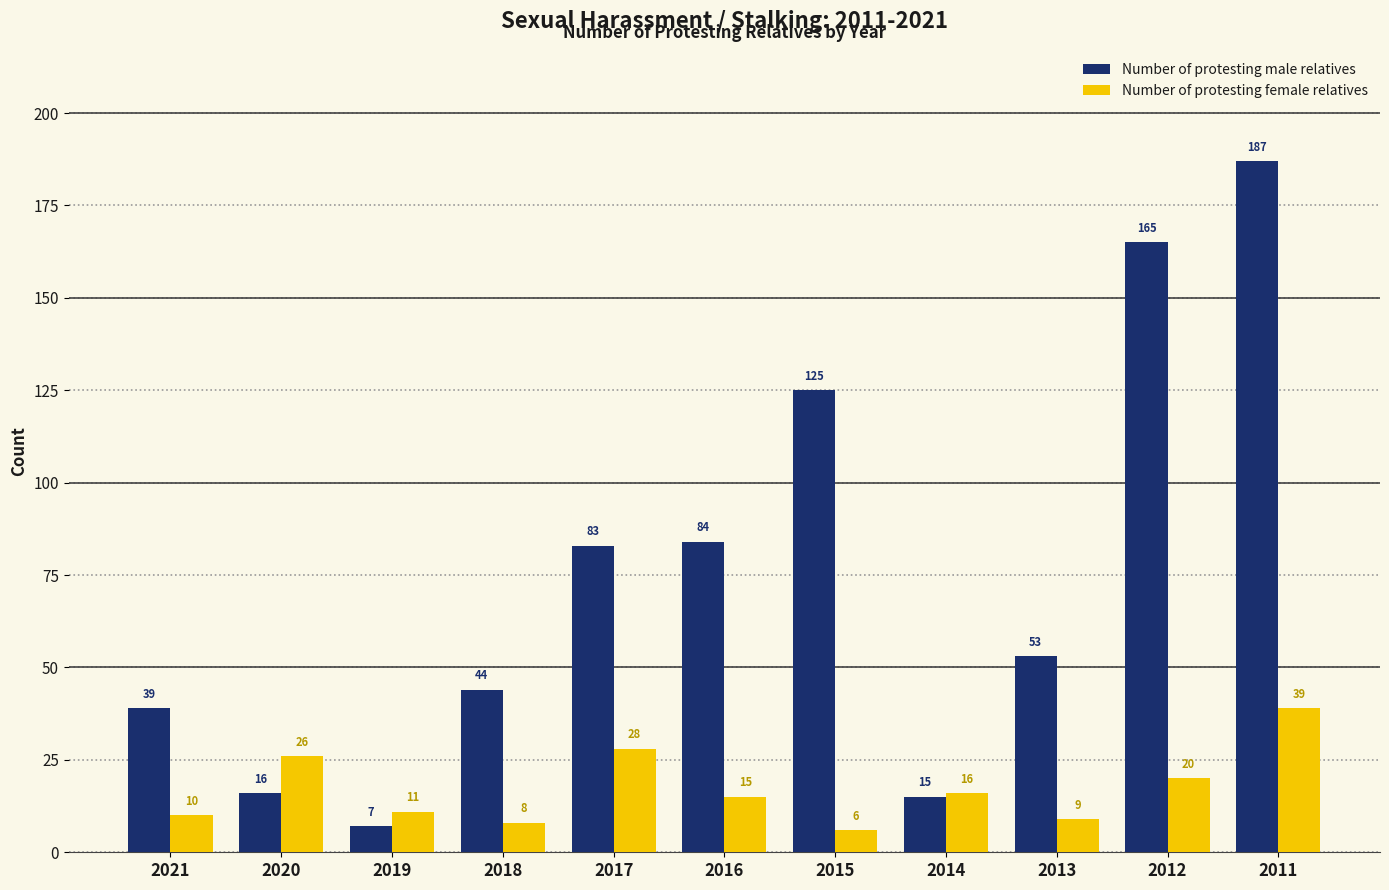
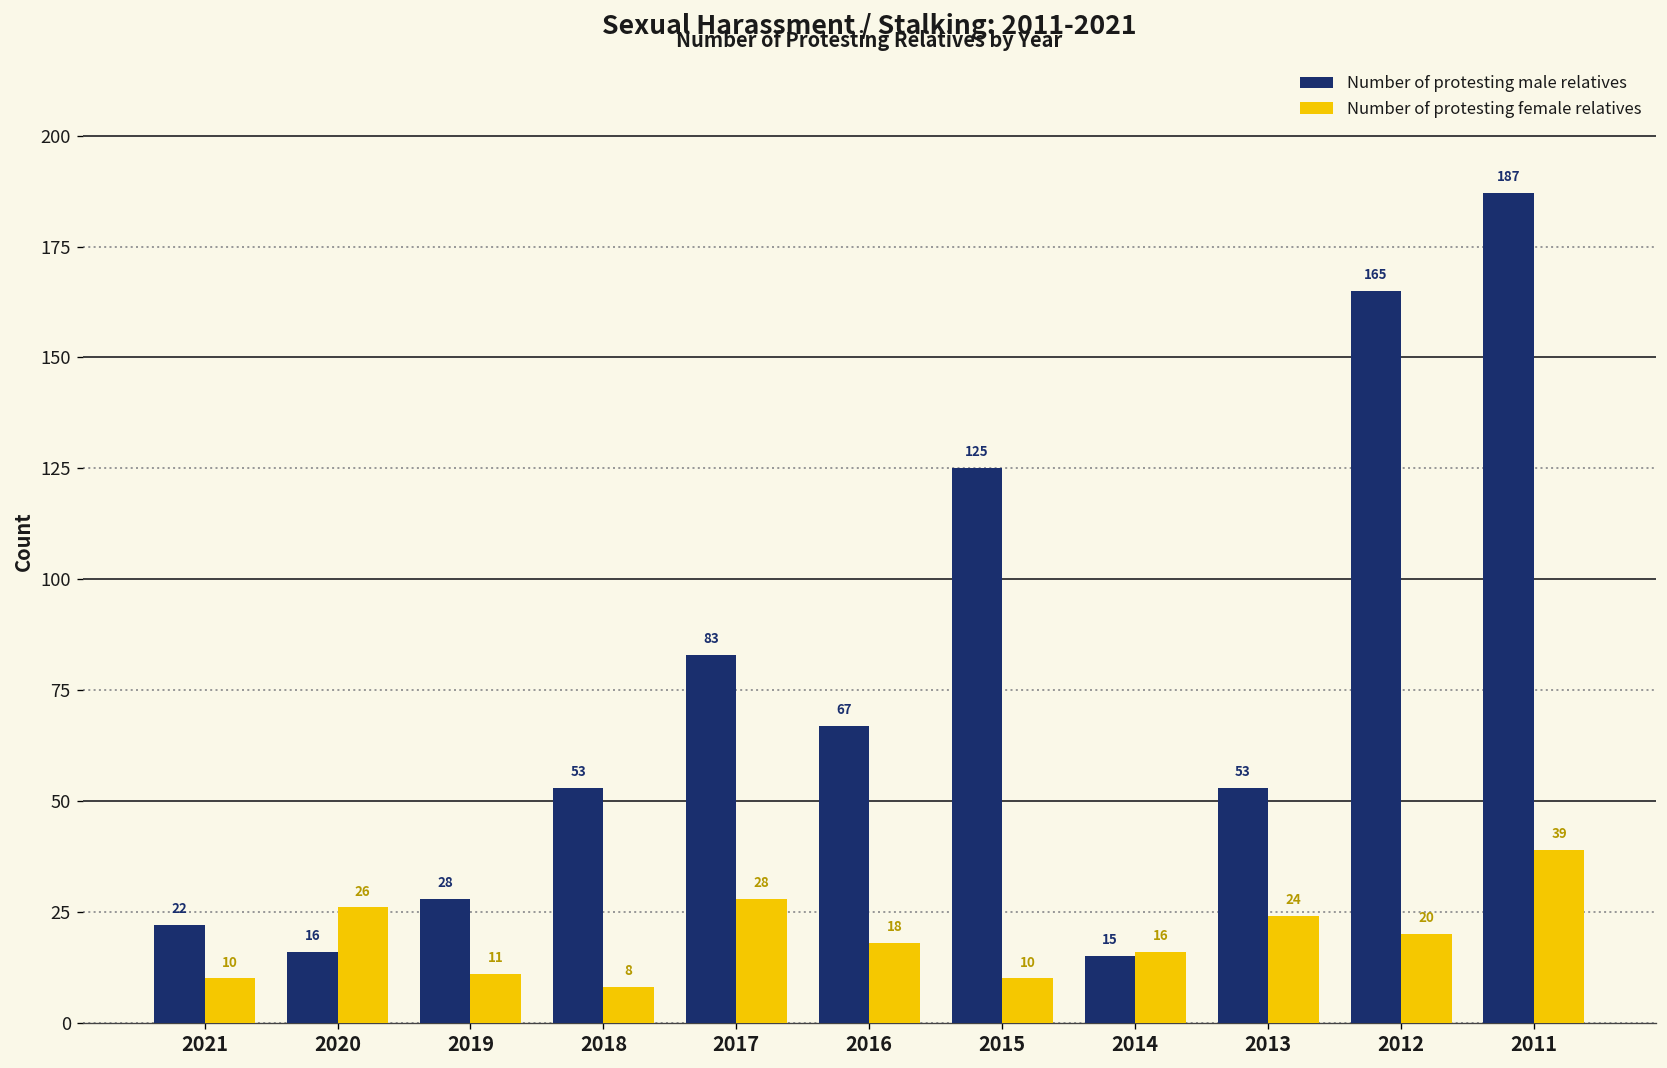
Number of protesting male relatives, 2021: 39 -> 22
Number of protesting male relatives, 2019: 7 -> 28
Number of protesting male relatives, 2018: 44 -> 53
Number of protesting male relatives, 2016: 84 -> 67
Number of protesting female relatives, 2016: 15 -> 18
Number of protesting female relatives, 2015: 6 -> 10
Number of protesting female relatives, 2013: 9 -> 24
